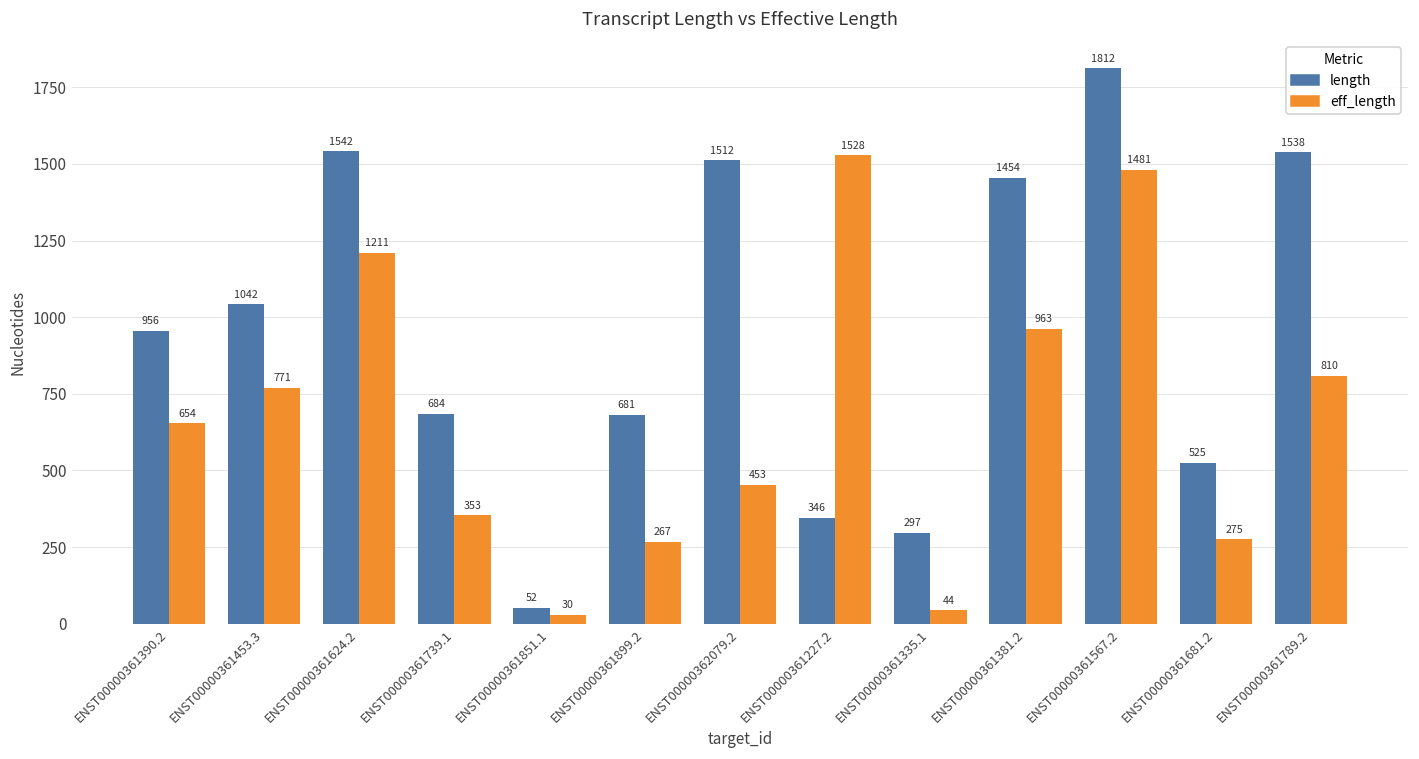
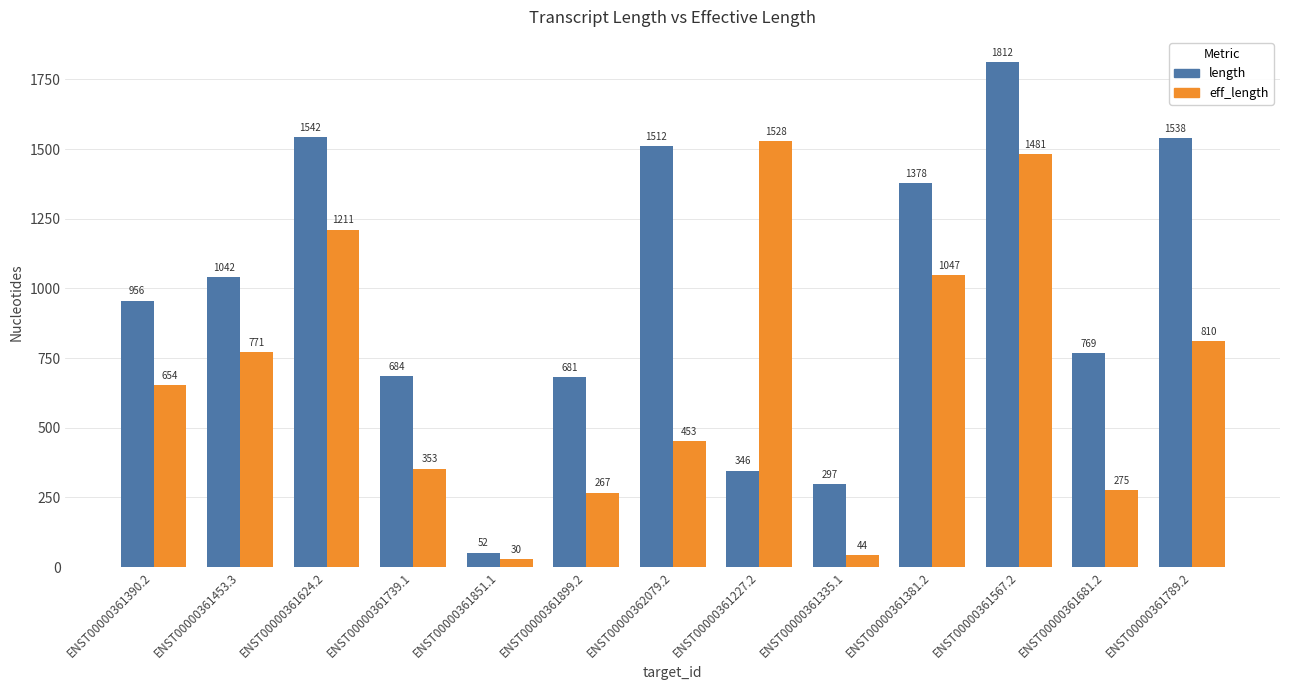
length, ENST00000361381.2: 1454 -> 1378
eff_length, ENST00000361381.2: 963 -> 1047
length, ENST00000361681.2: 525 -> 769
